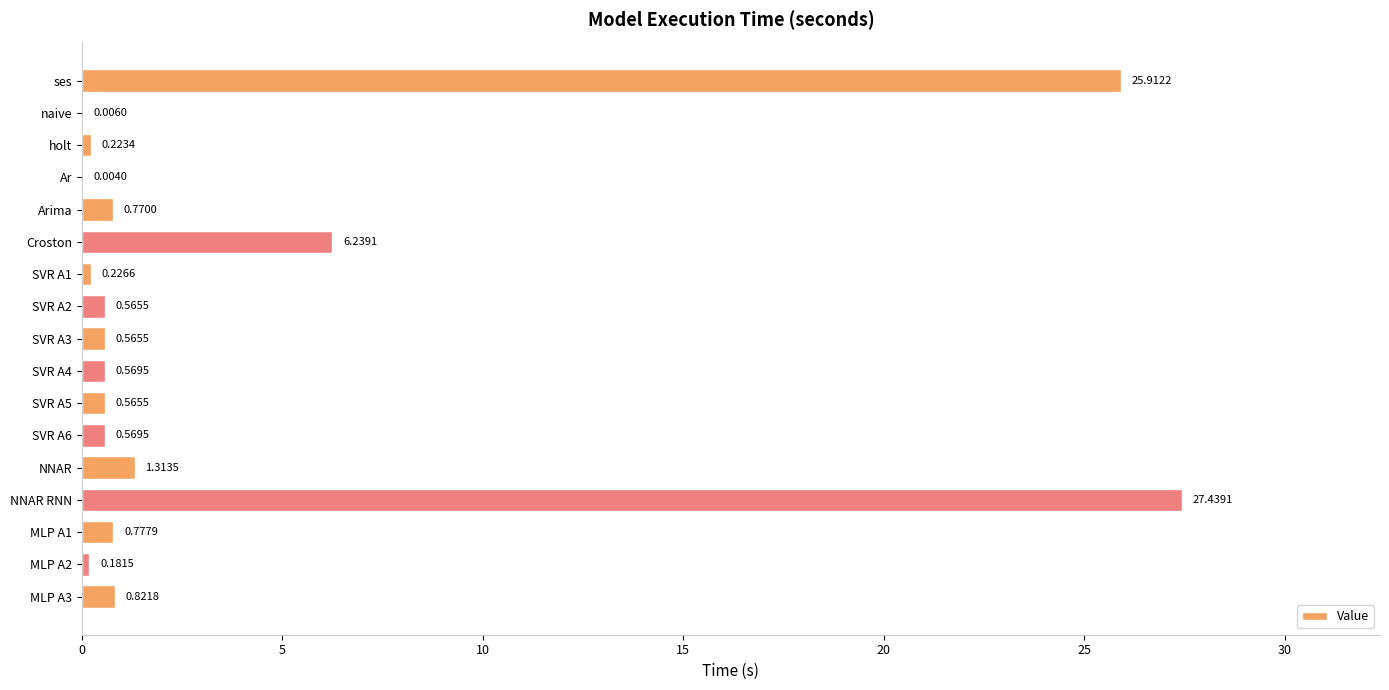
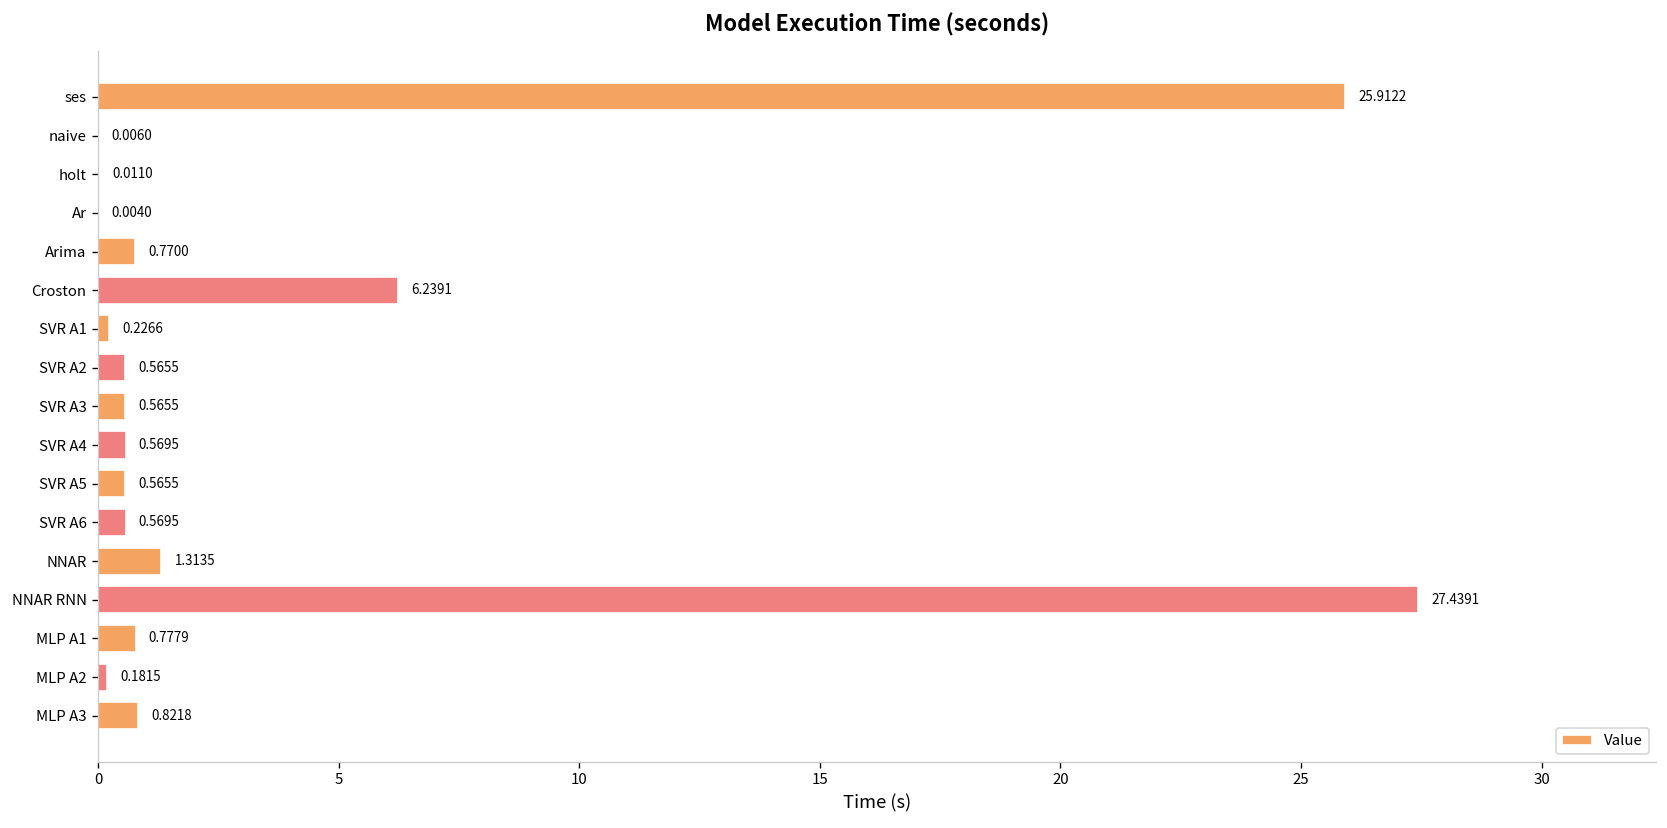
holt: 0.2234 -> 0.0110
